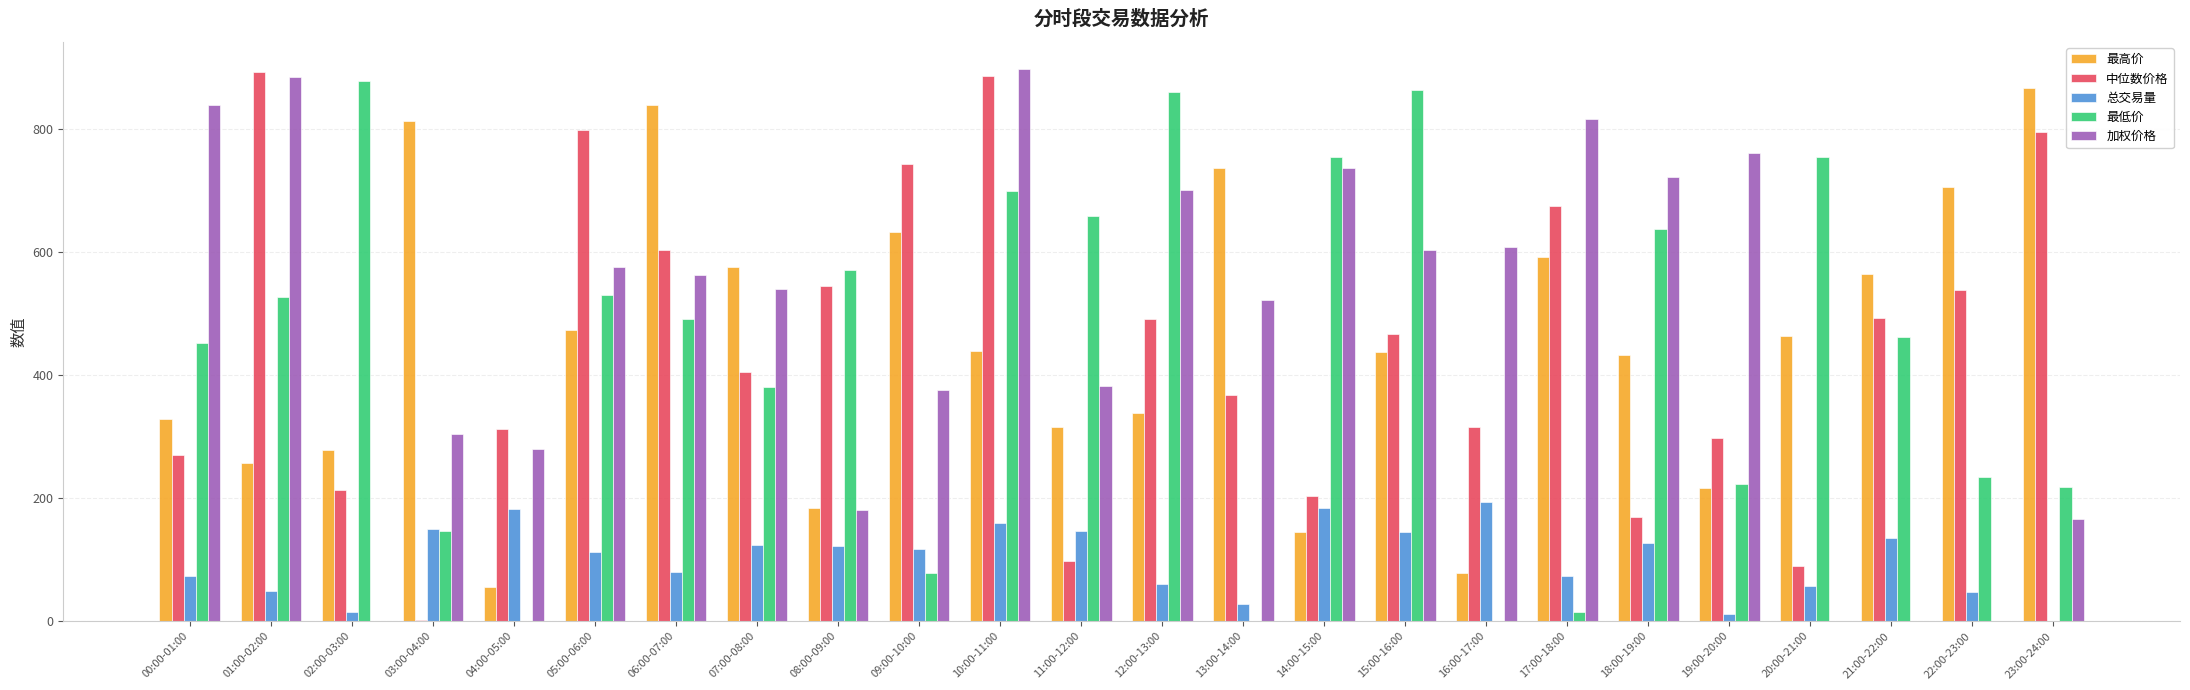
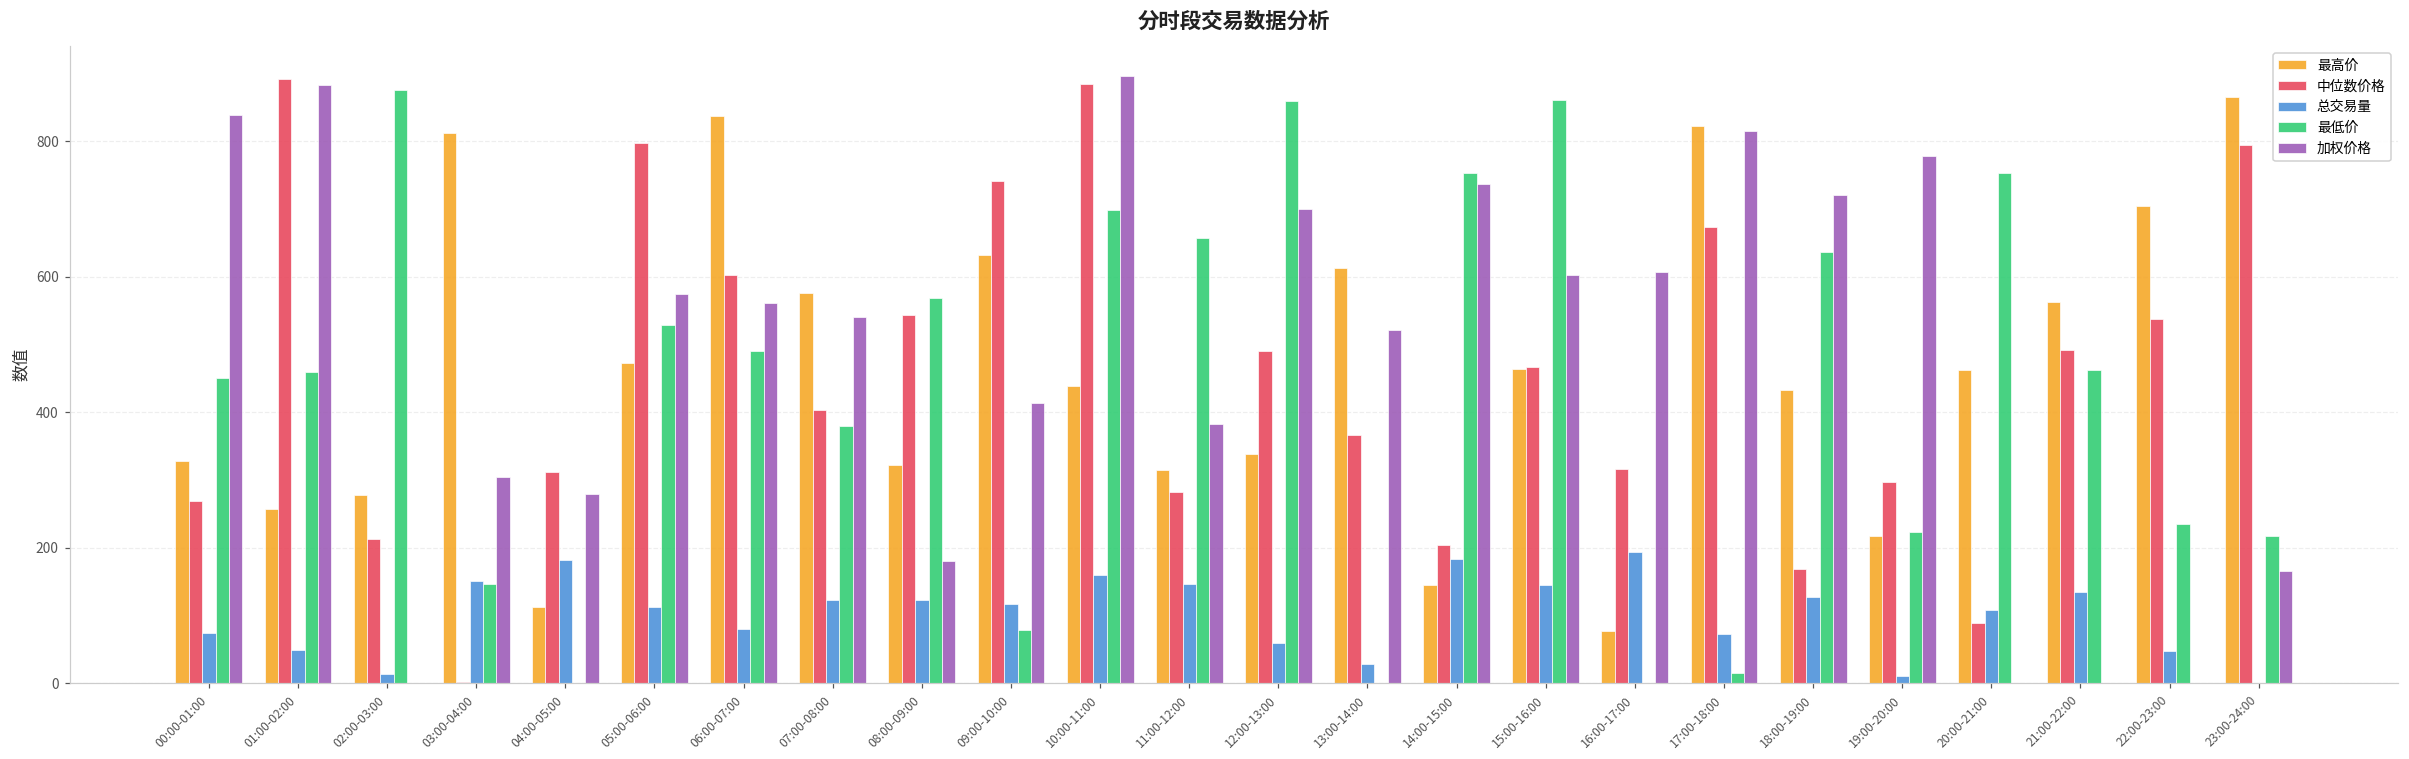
最低价, 01:00-02:00: 530 -> 460
最高价, 04:00-05:00: 60 -> 110
最高价, 08:00-09:00: 180 -> 320
加权价格, 09:00-10:00: 380 -> 410
中位数价格, 11:00-12:00: 100 -> 280
最高价, 13:00-14:00: 740 -> 610
最高价, 15:00-16:00: 440 -> 460
最高价, 17:00-18:00: 590 -> 820
加权价格, 19:00-20:00: 760 -> 780
总交易量, 20:00-21:00: 60 -> 110
